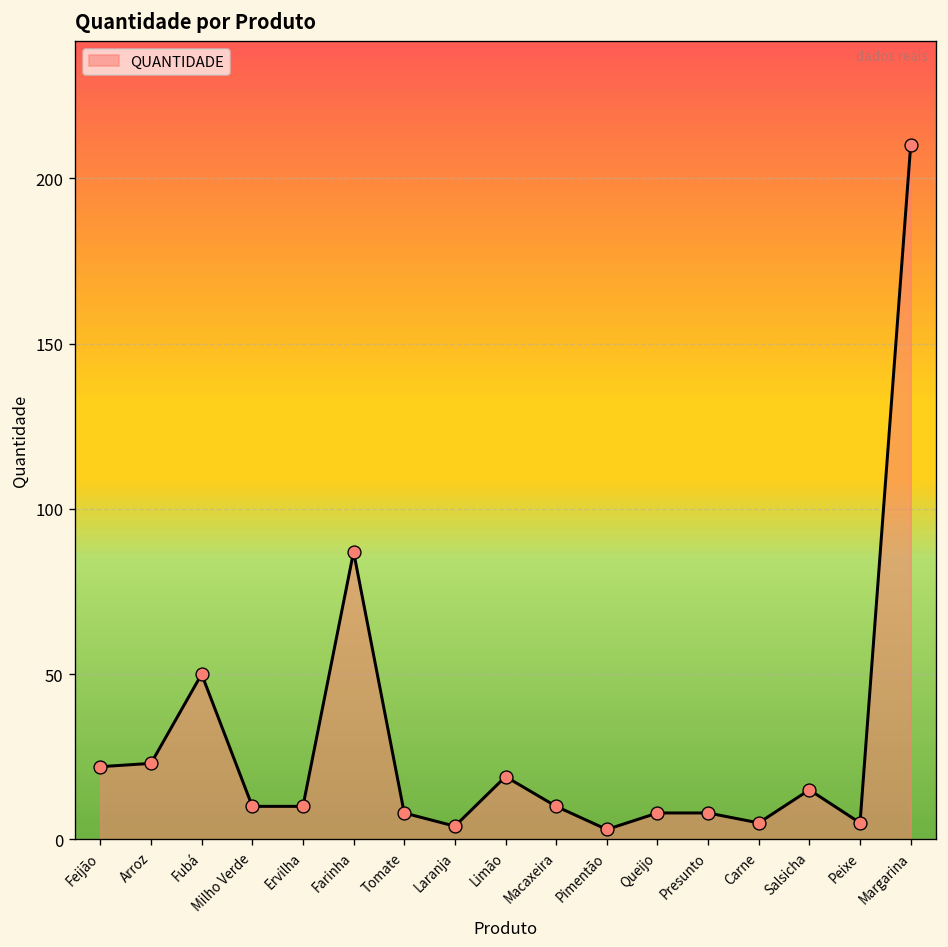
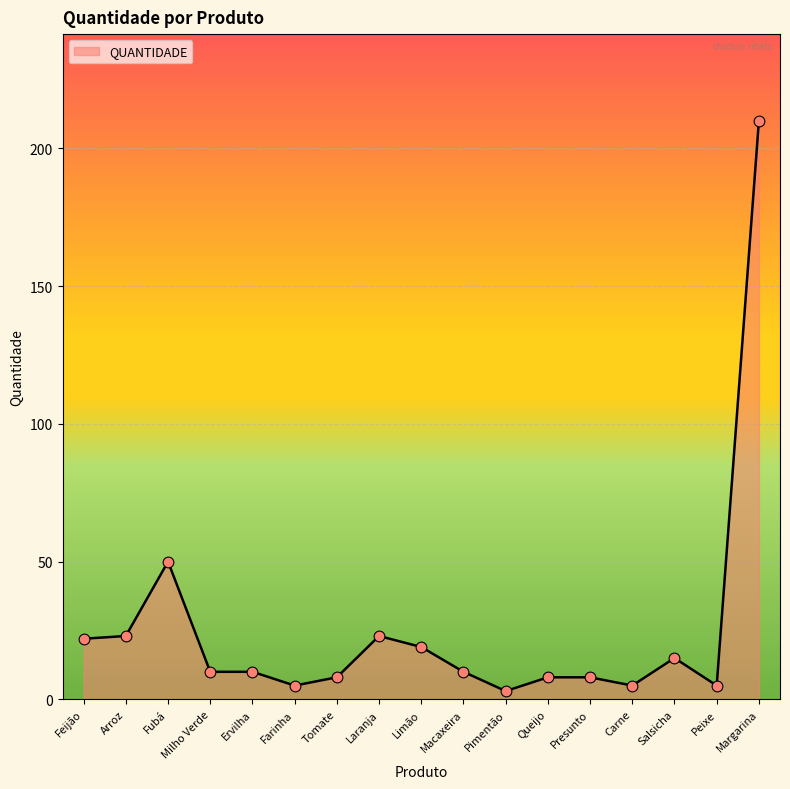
Farinha: 87 -> 5
Laranja: 4 -> 23
